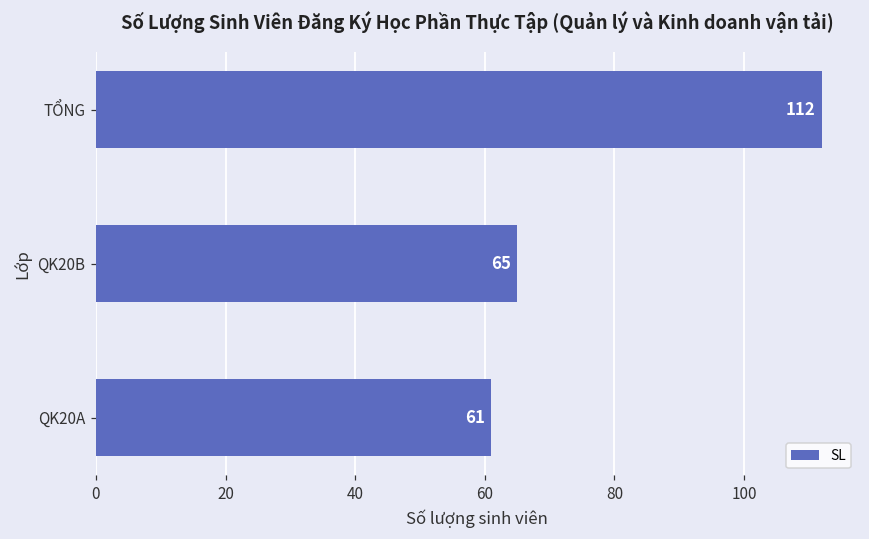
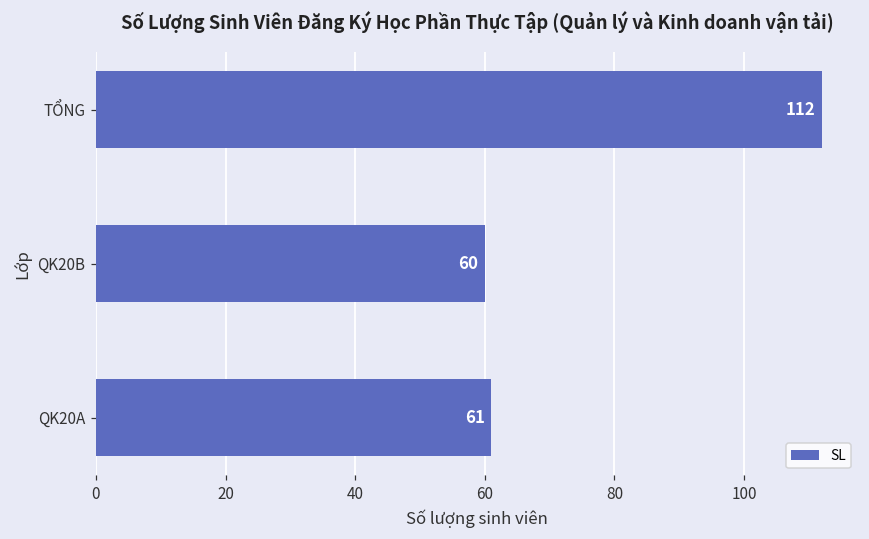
QK20B: 65 -> 60
